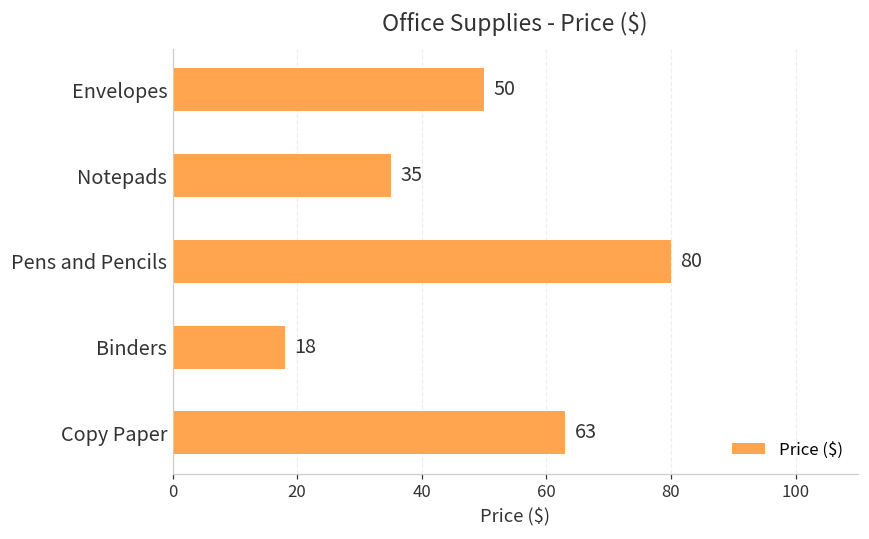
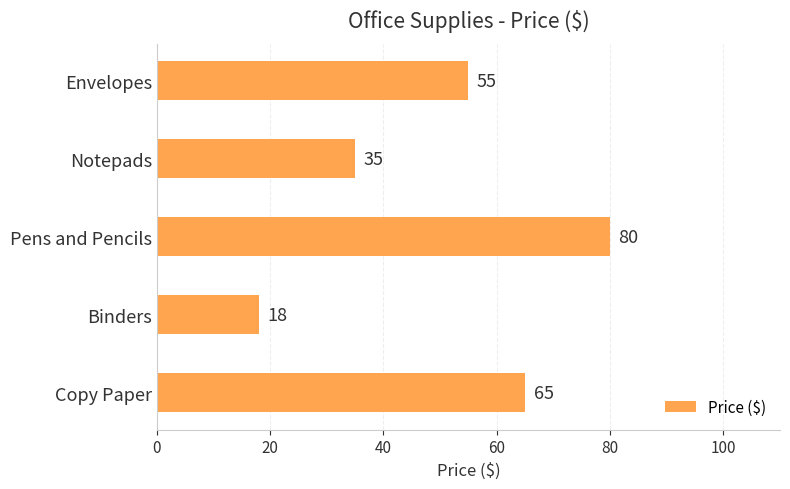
Envelopes: 50 -> 55
Copy Paper: 63 -> 65
